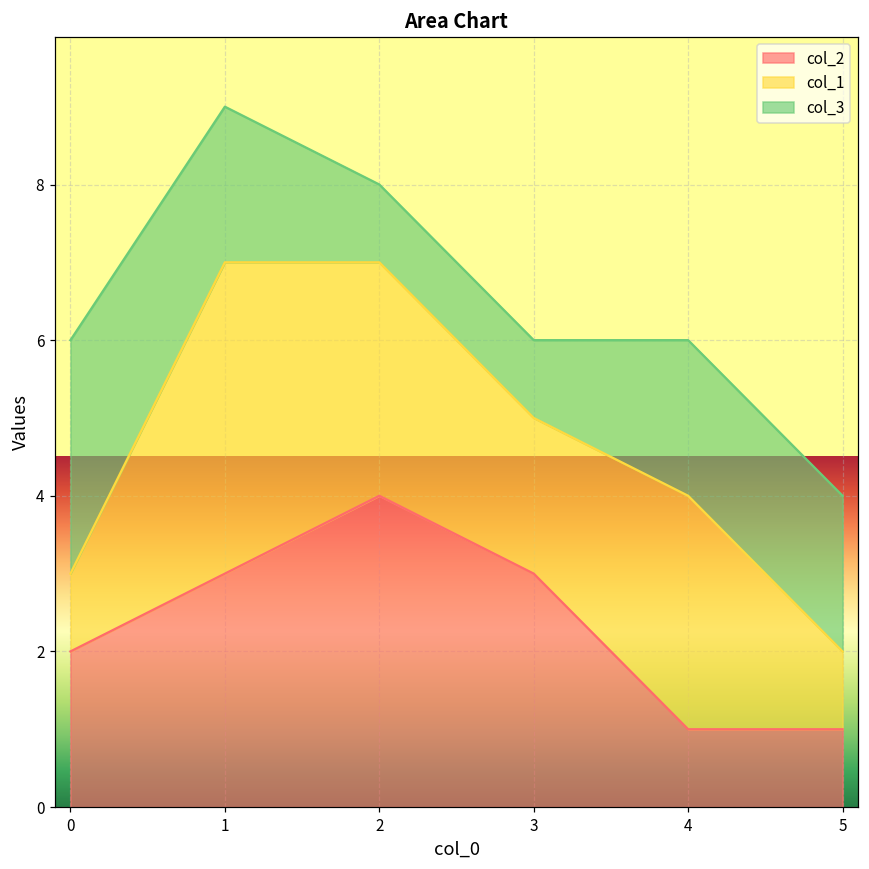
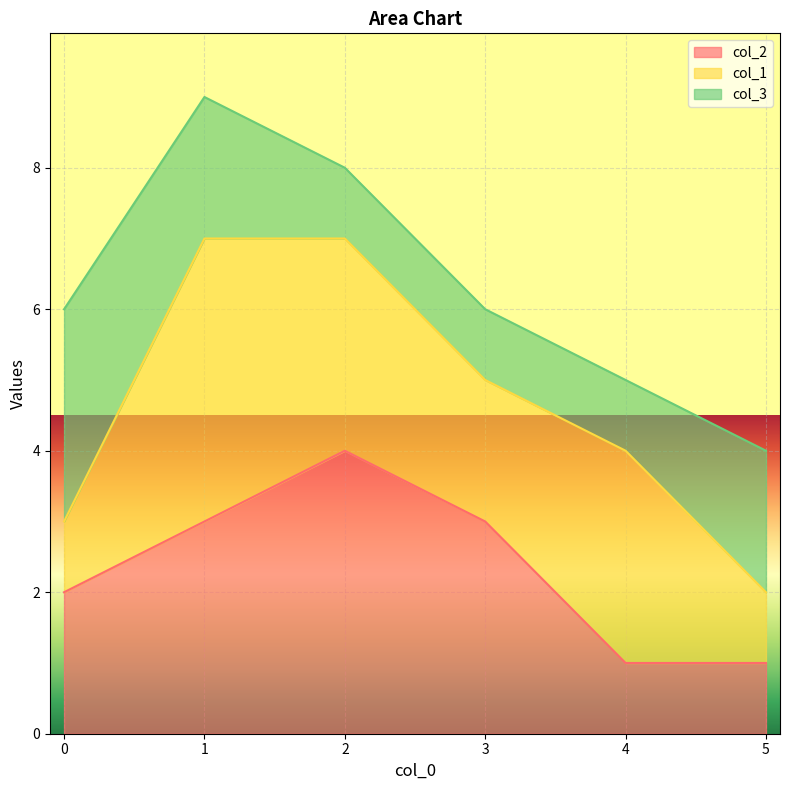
col_3, 4: 2 -> 1
